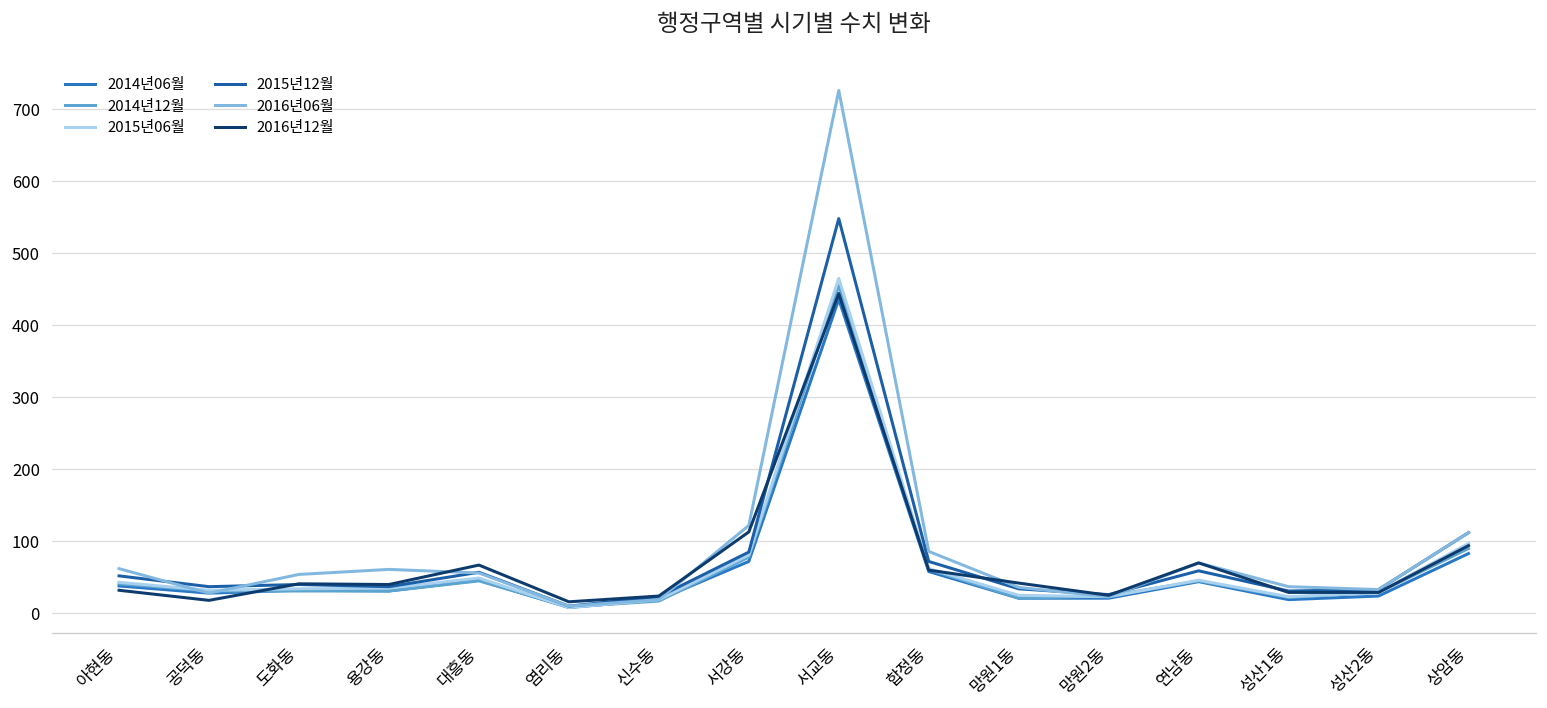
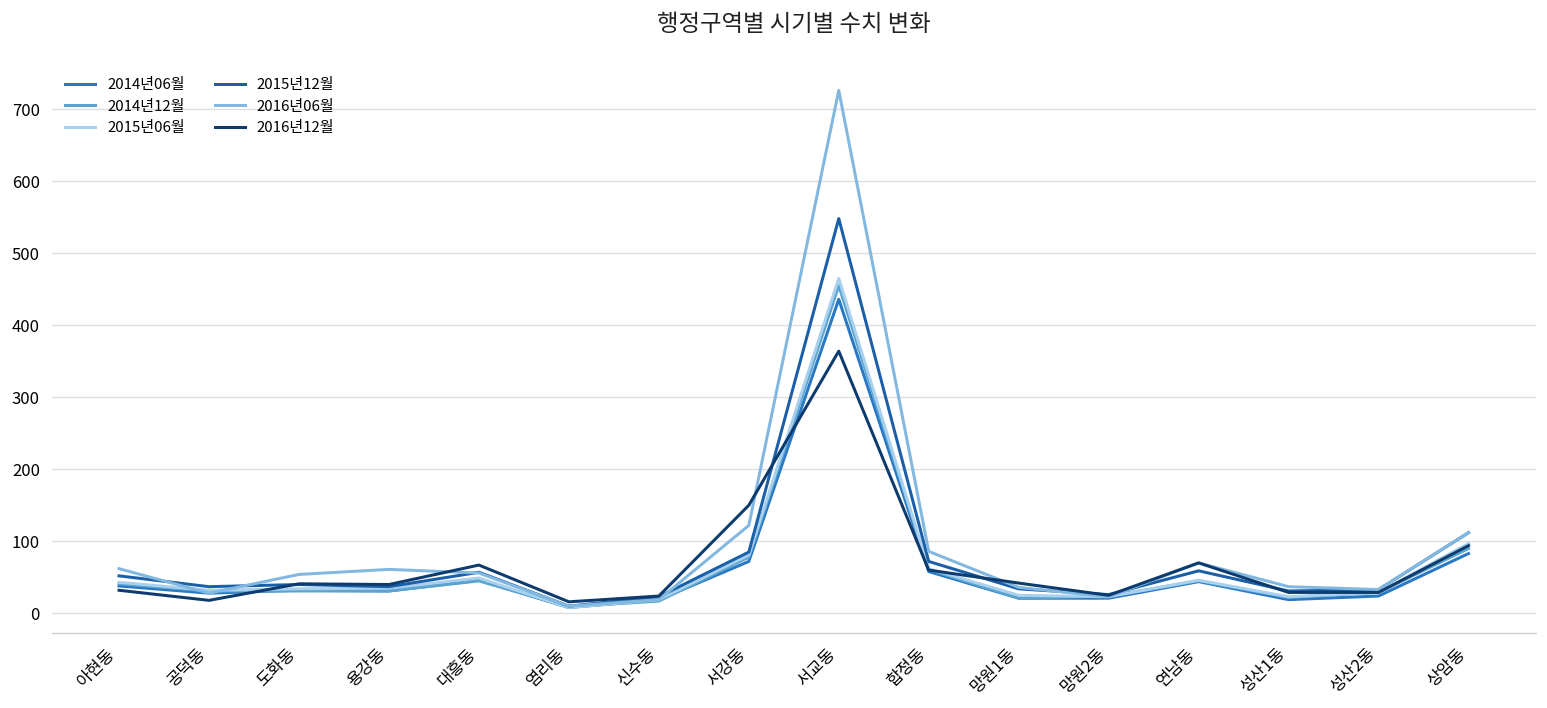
2016년12월, 서강동: 110 -> 150
2016년12월, 서교동: 440 -> 360
